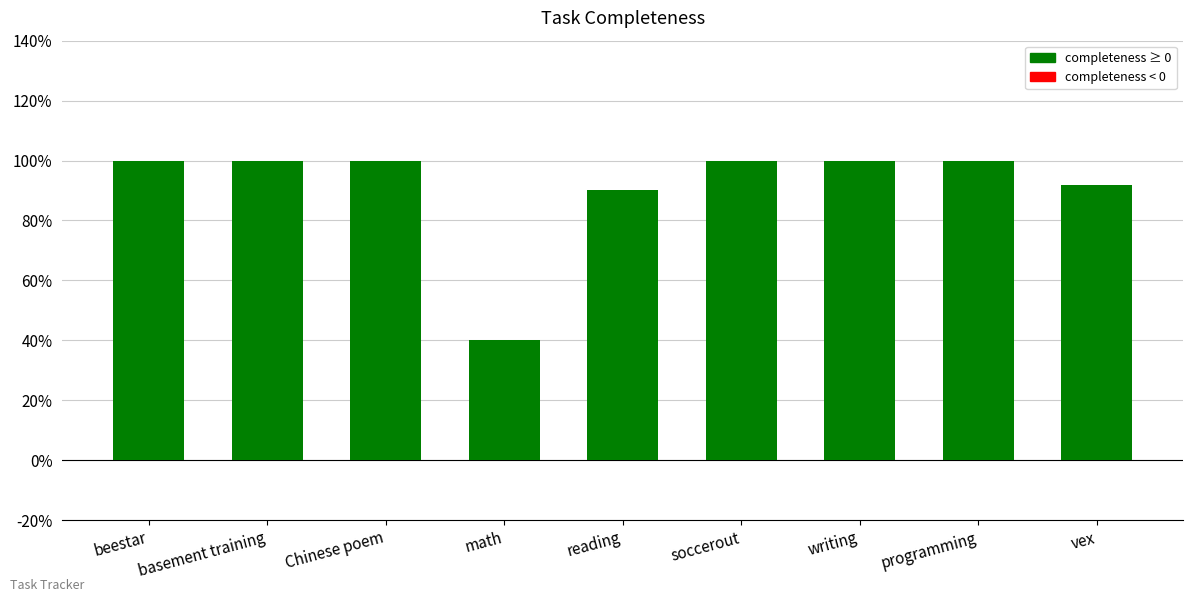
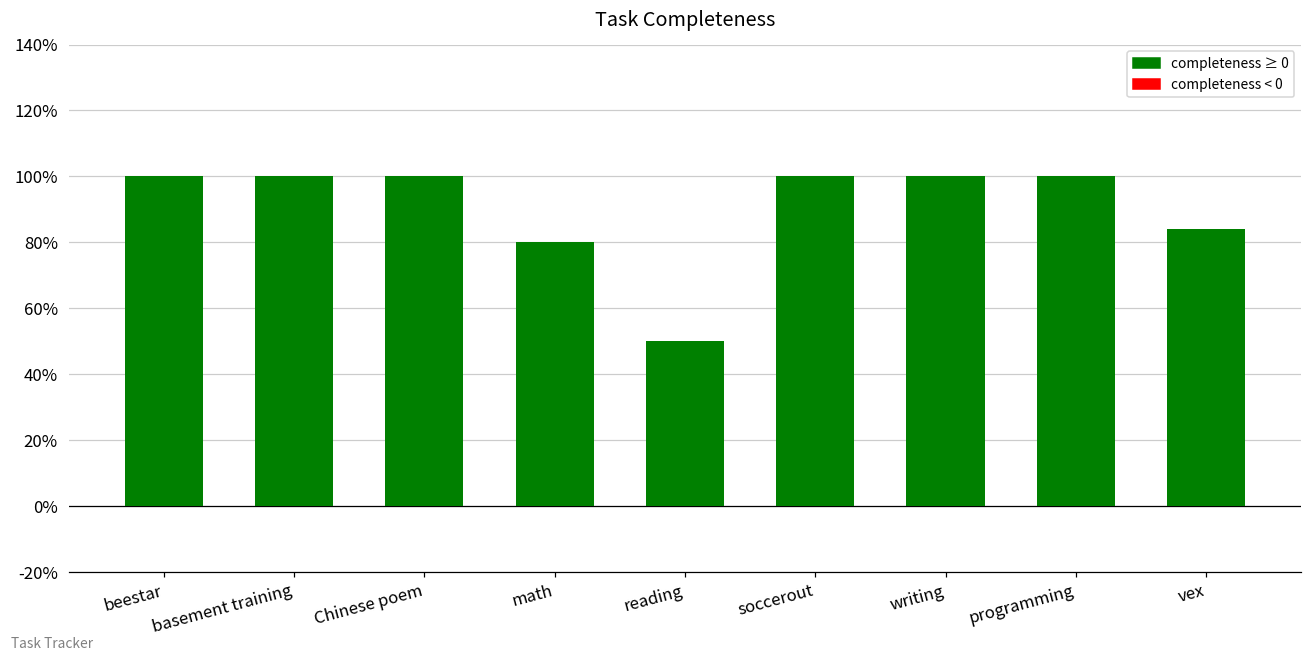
math: 40% -> 80%
reading: 90% -> 50%
vex: 92% -> 84%
